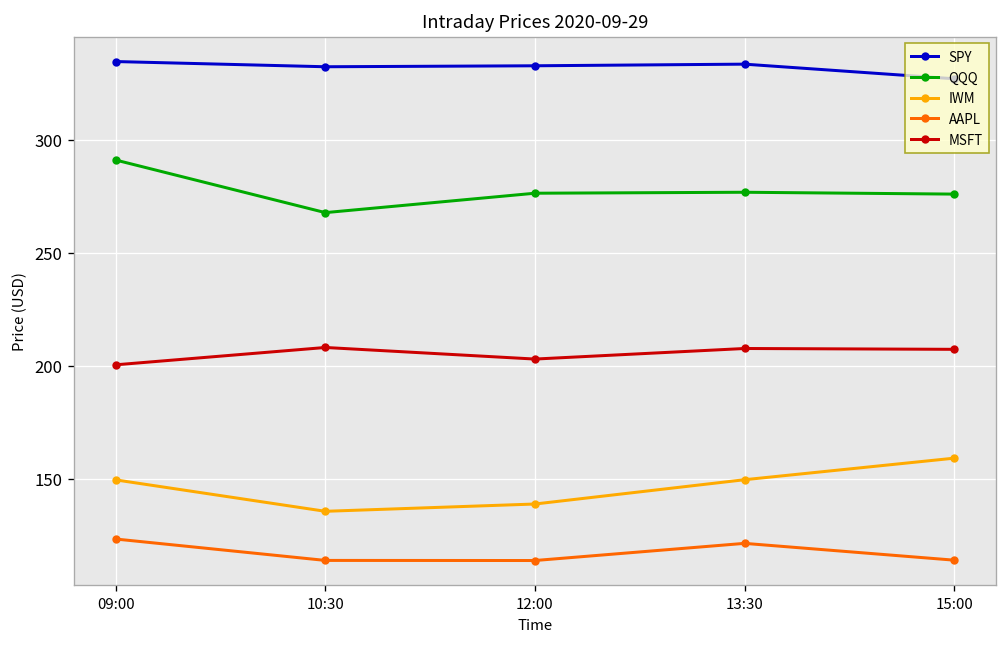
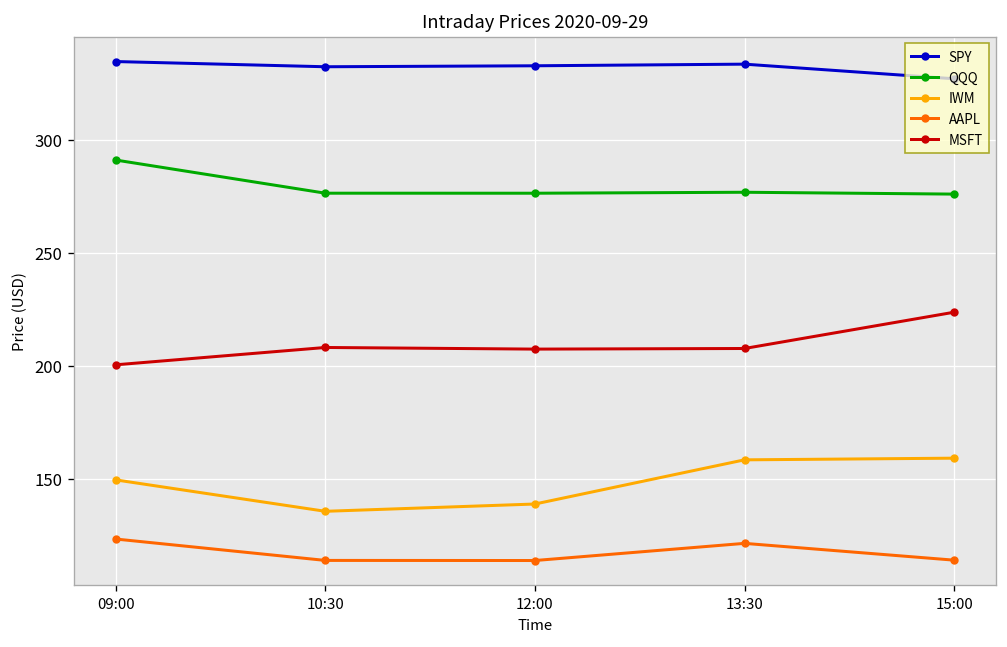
QQQ, 10:30: 268 -> 276
MSFT, 12:00: 203 -> 207
IWM, 13:30: 150 -> 158
MSFT, 15:00: 207 -> 224
